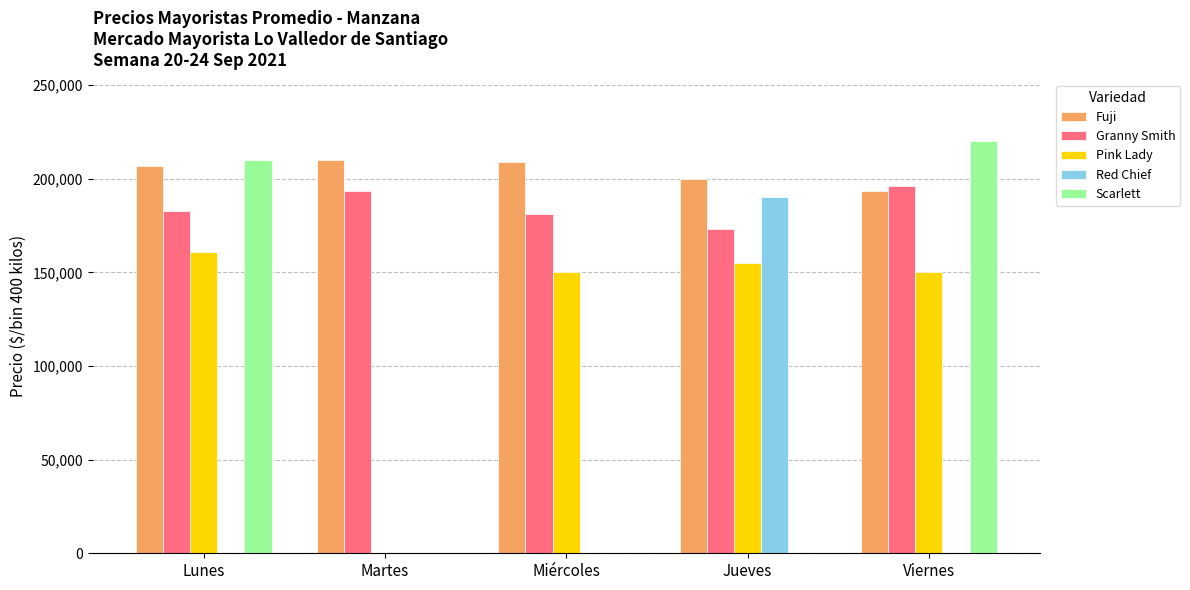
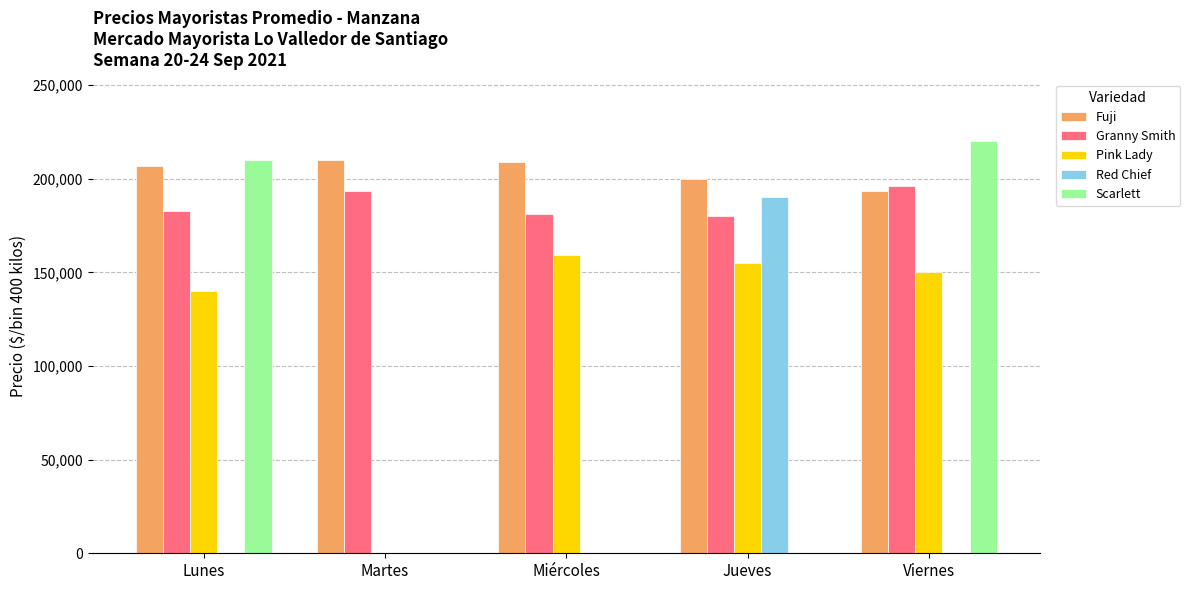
Pink Lady, Lunes: 161,000 -> 140,000
Pink Lady, Miércoles: 150,000 -> 159,000
Granny Smith, Jueves: 173,000 -> 180,000
